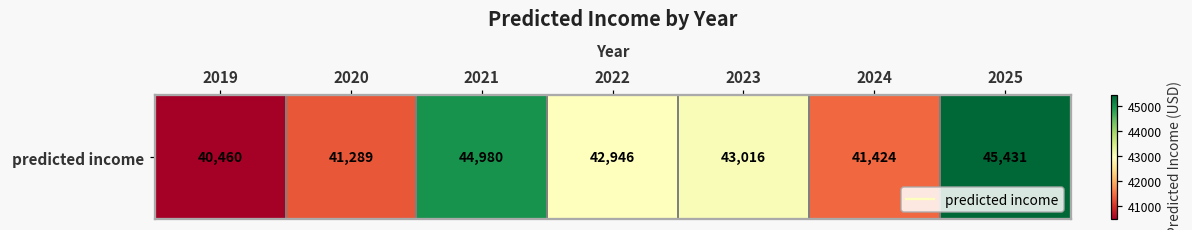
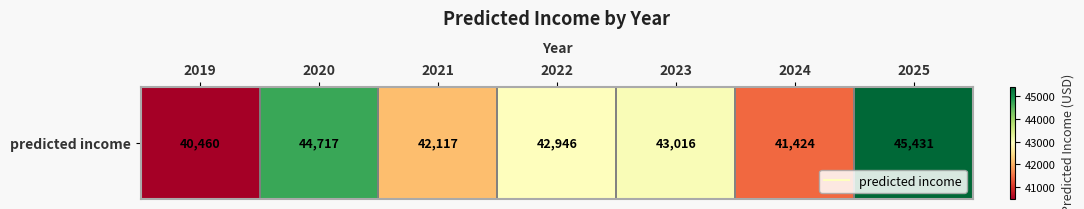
predicted income, 2020: 41,289 -> 44,717
predicted income, 2021: 44,980 -> 42,117
